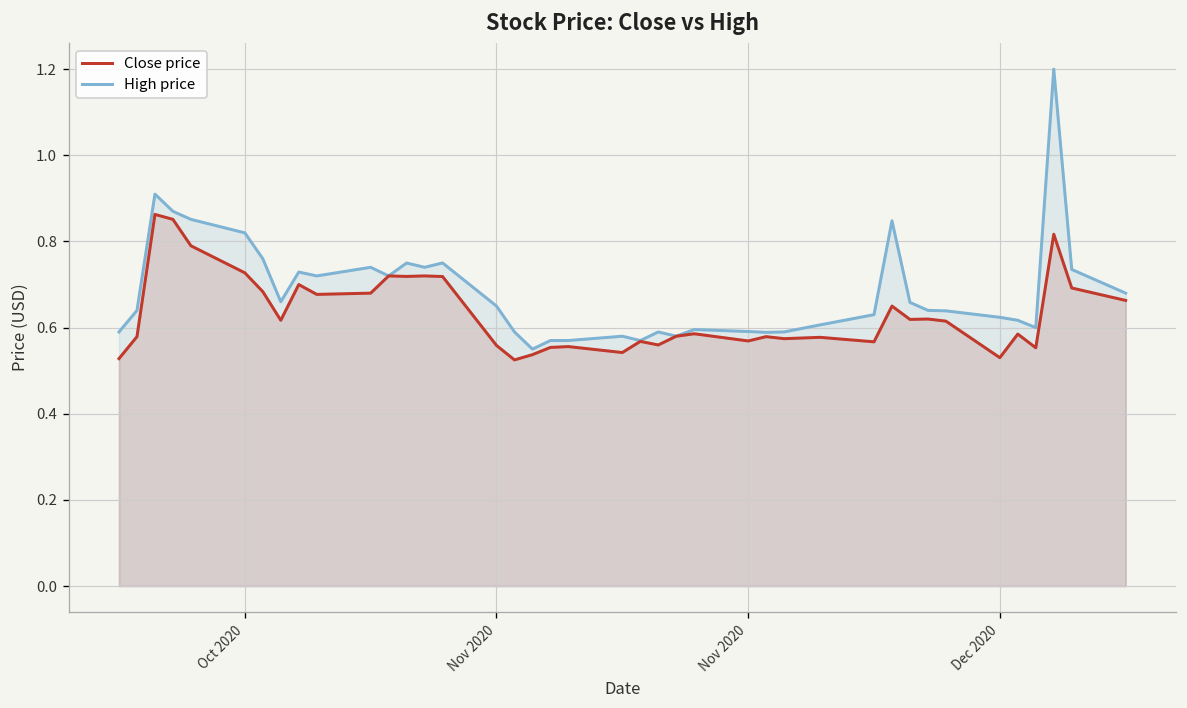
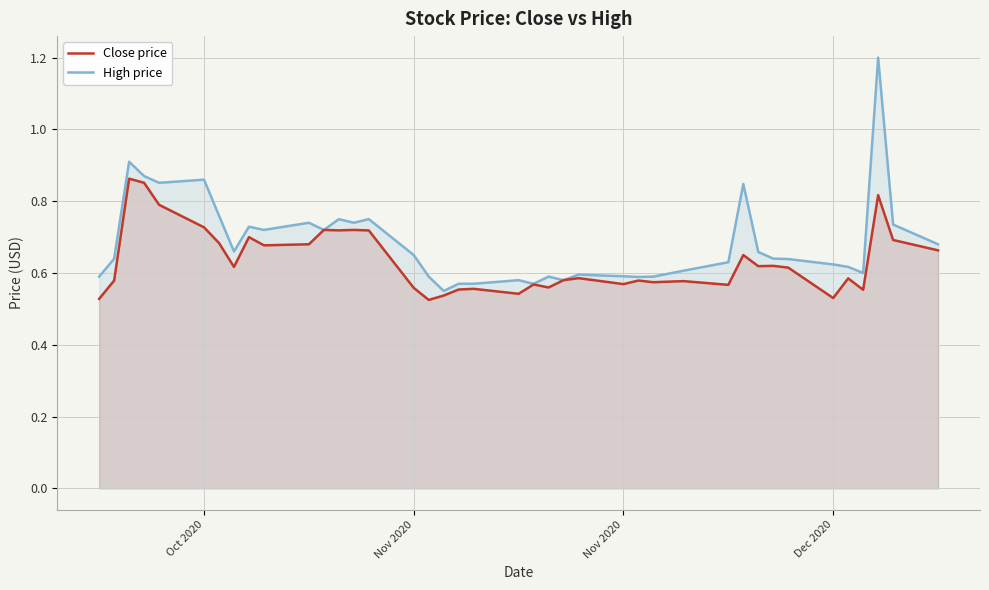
High price, Oct 2020: 0.82 -> 0.86
